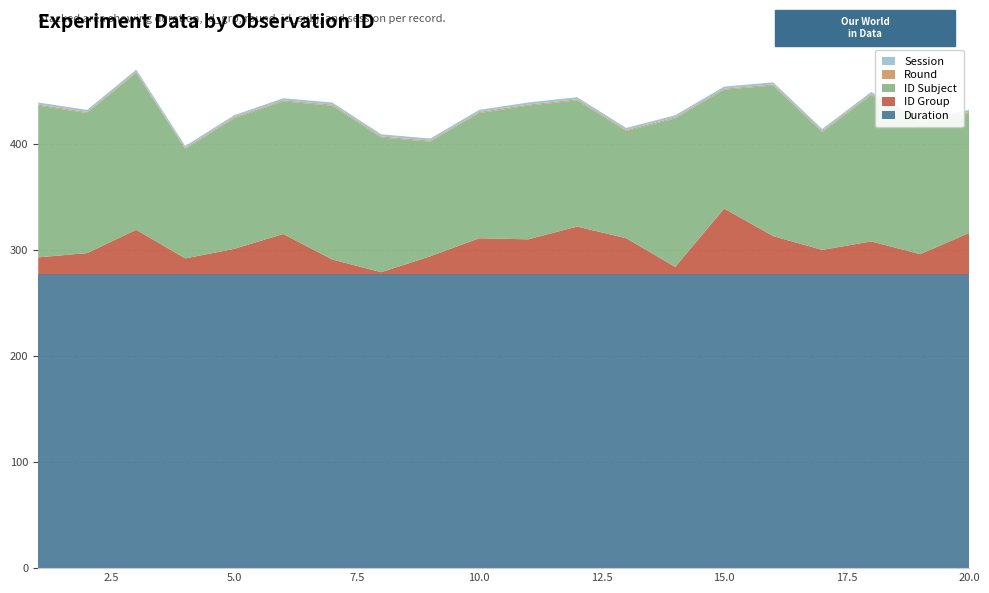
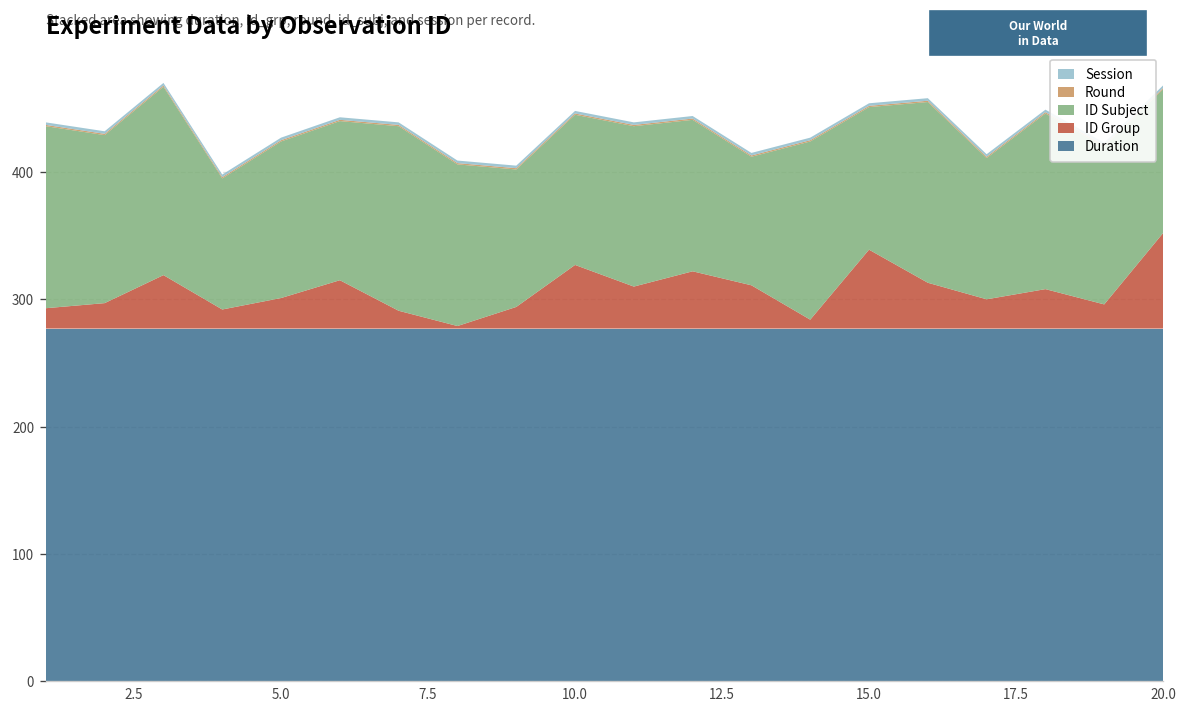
ID Group, 10.0: 34 -> 50
ID Group, 20.0: 39 -> 75
